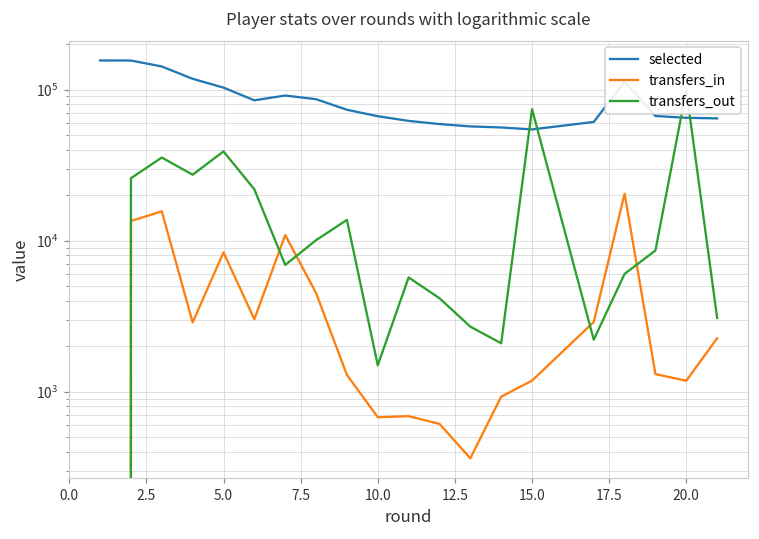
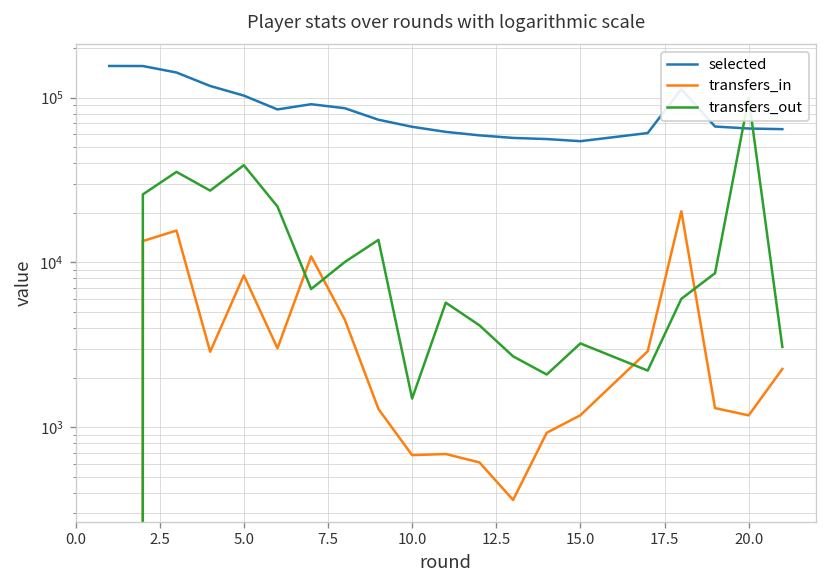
transfers_out, 15.0: 70000 -> 3200
